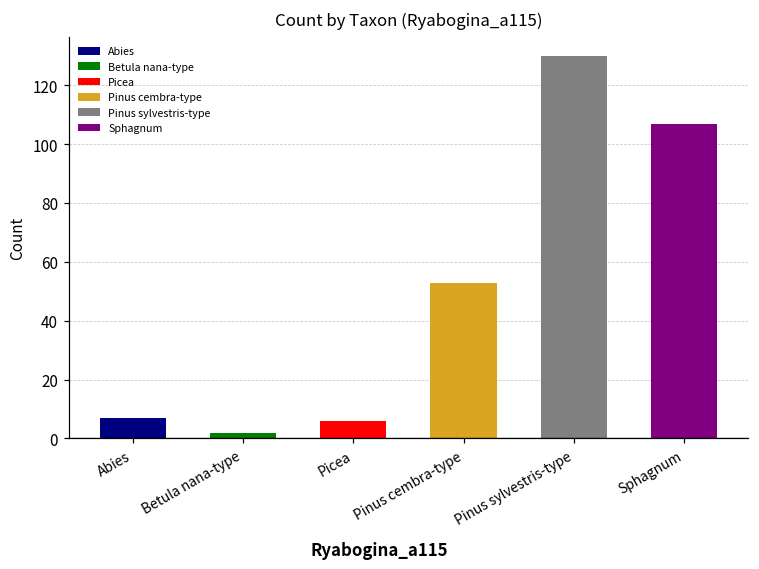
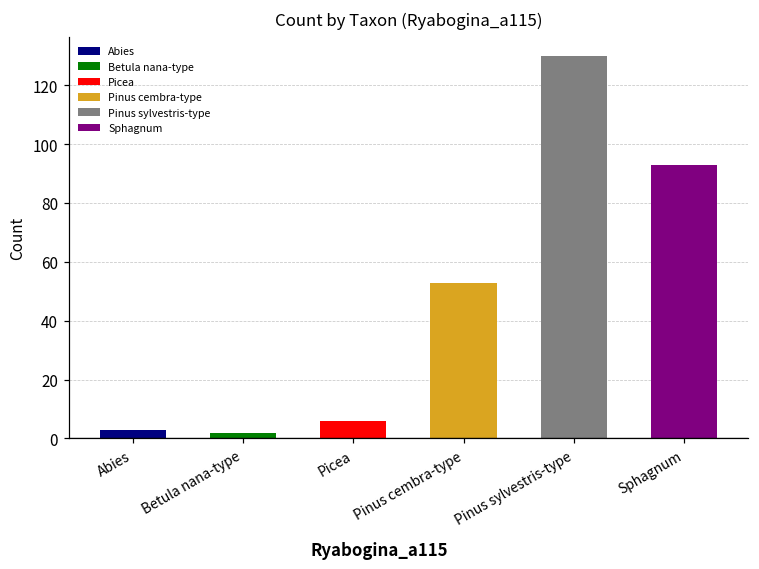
Abies: 7 -> 3
Sphagnum: 107 -> 93
